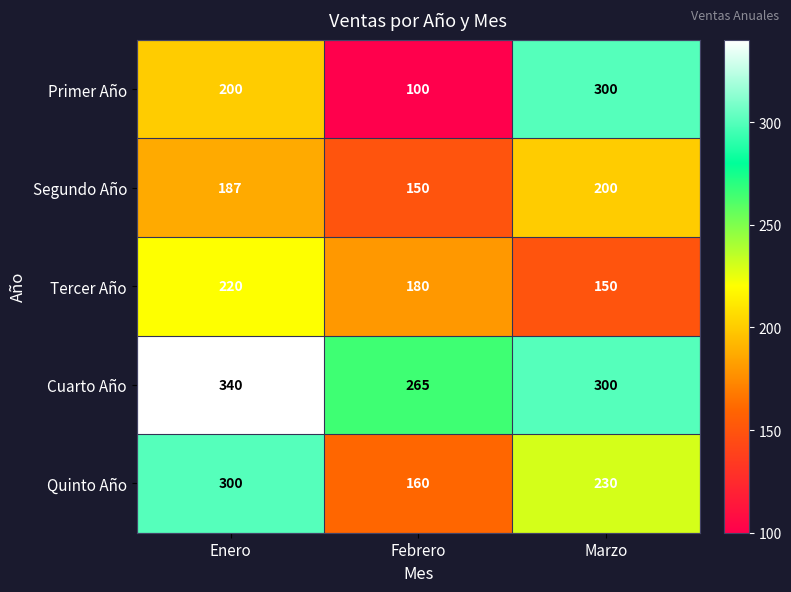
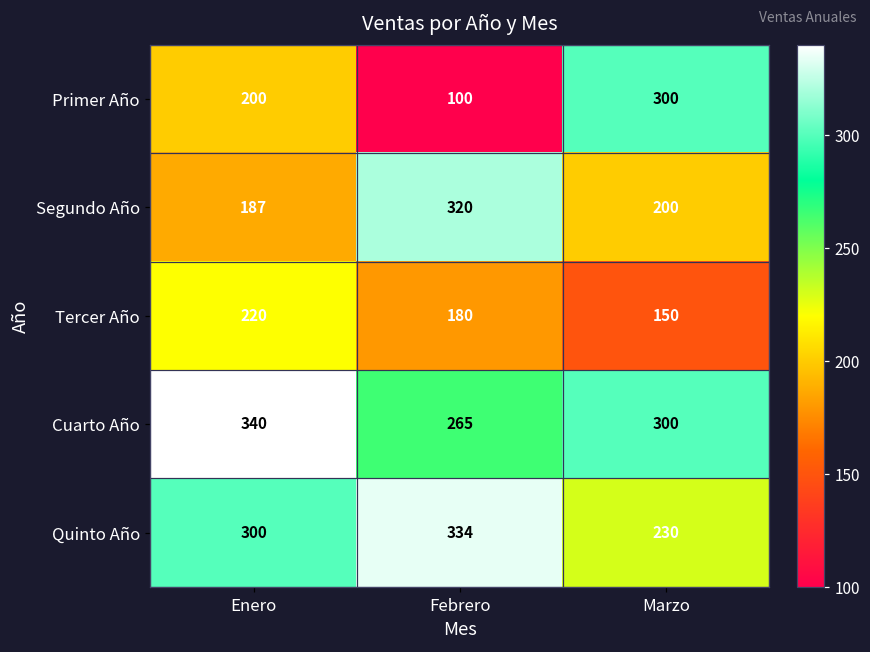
Segundo Año, Febrero: 150 -> 320
Quinto Año, Febrero: 160 -> 334
